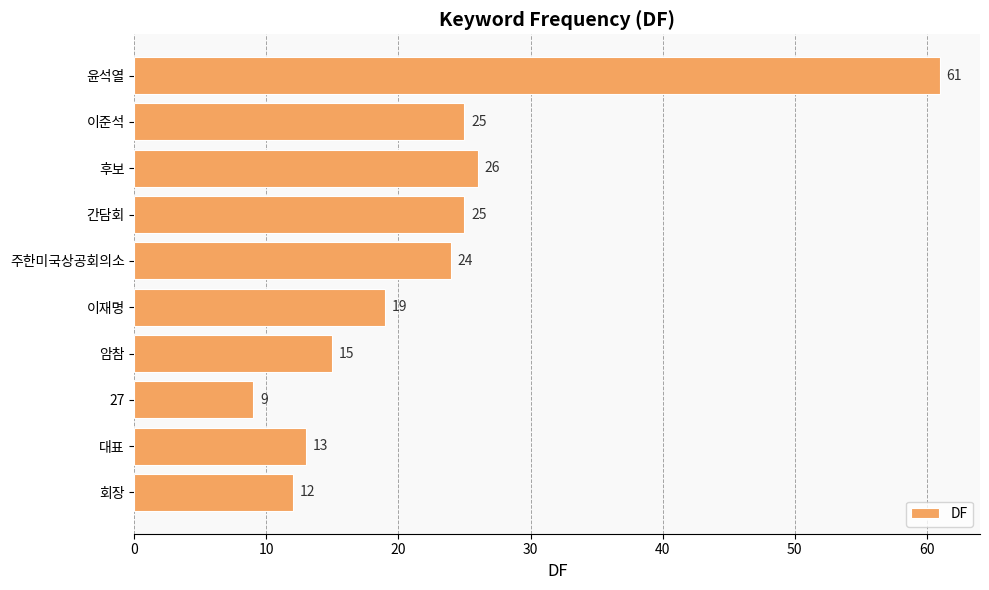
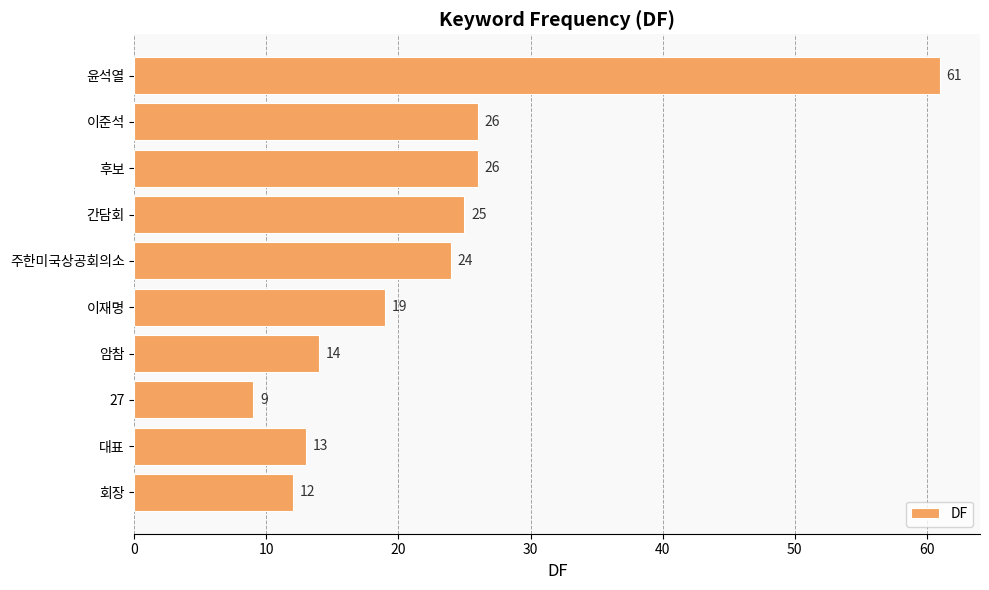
이준석: 25 -> 26
암참: 15 -> 14
